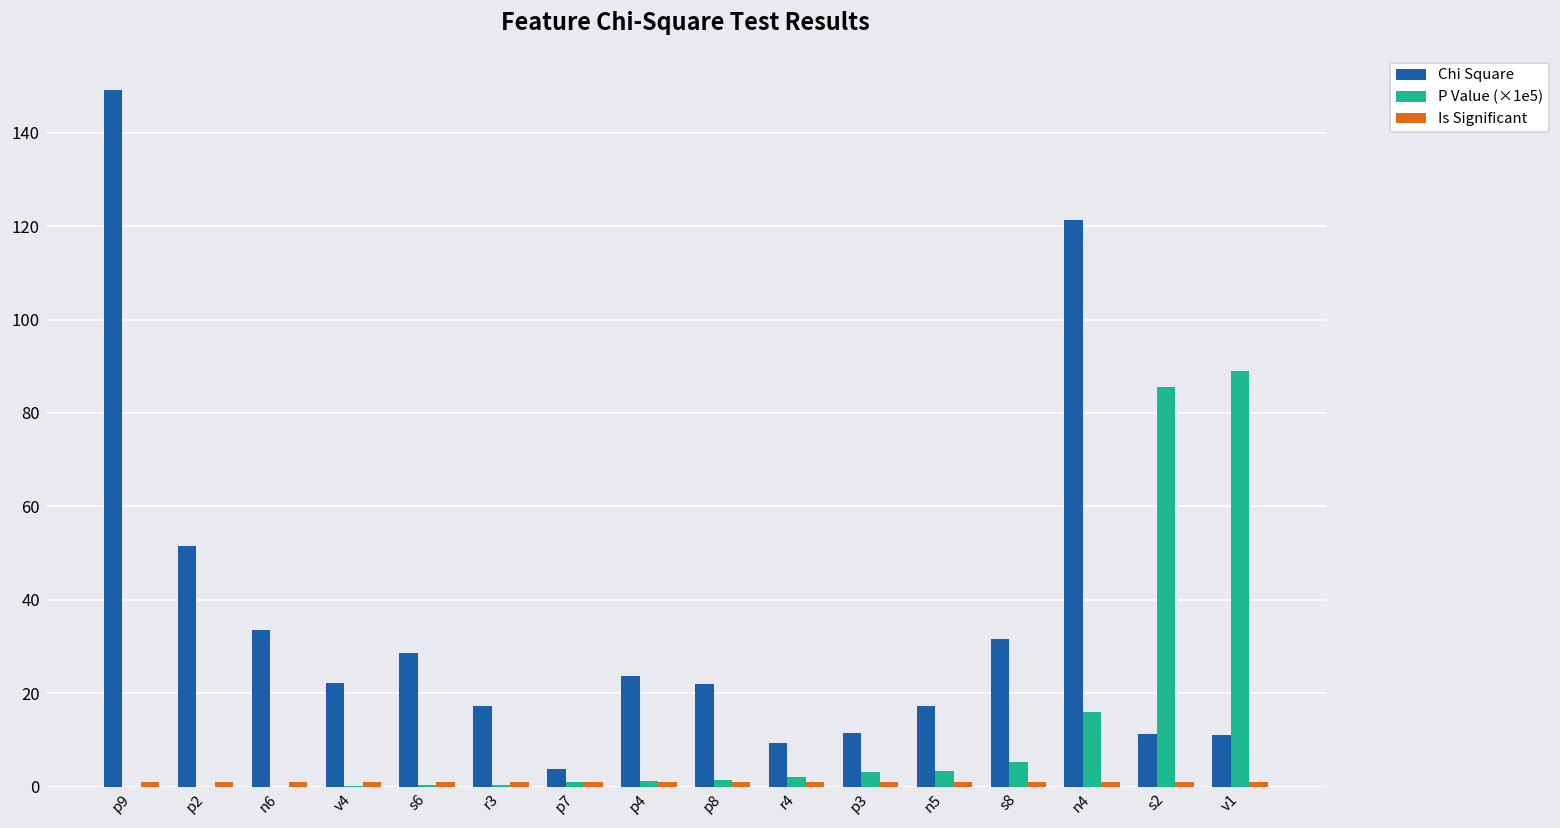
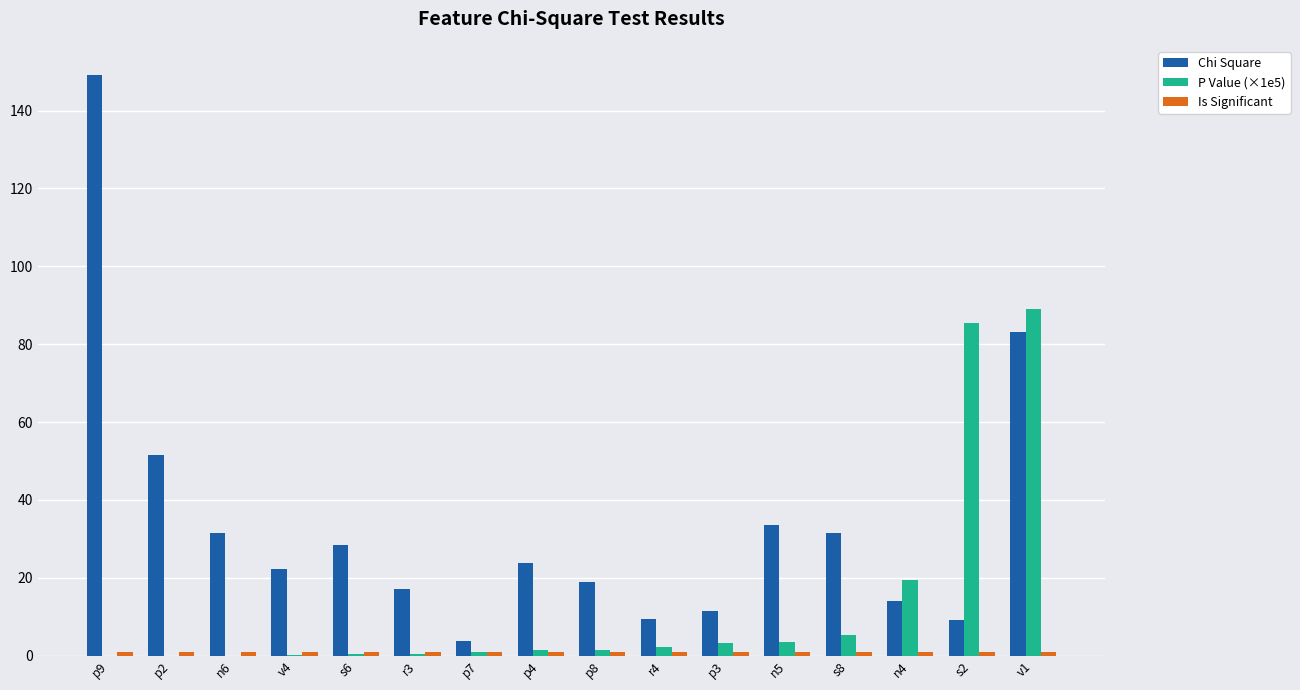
Chi Square, n6: 34 -> 31
Chi Square, p8: 22 -> 19
Chi Square, n5: 17 -> 34
Chi Square, n4: 121 -> 14
P Value (×1e5), n4: 16 -> 19
Chi Square, s2: 11 -> 9
Chi Square, v1: 11 -> 83
